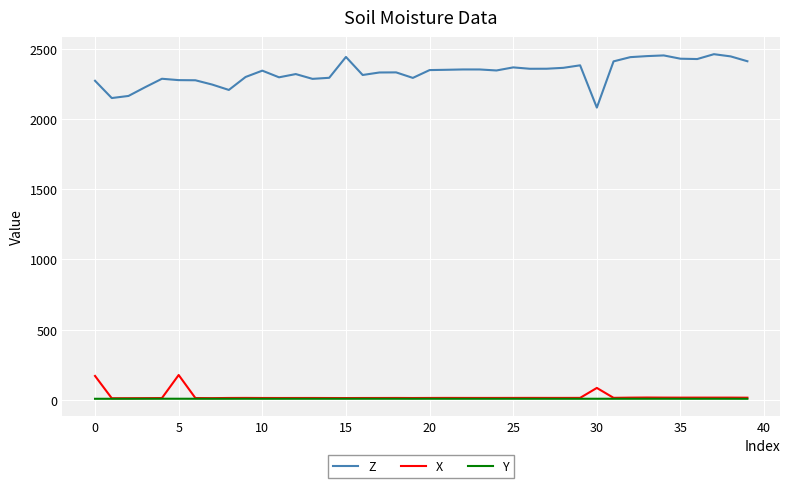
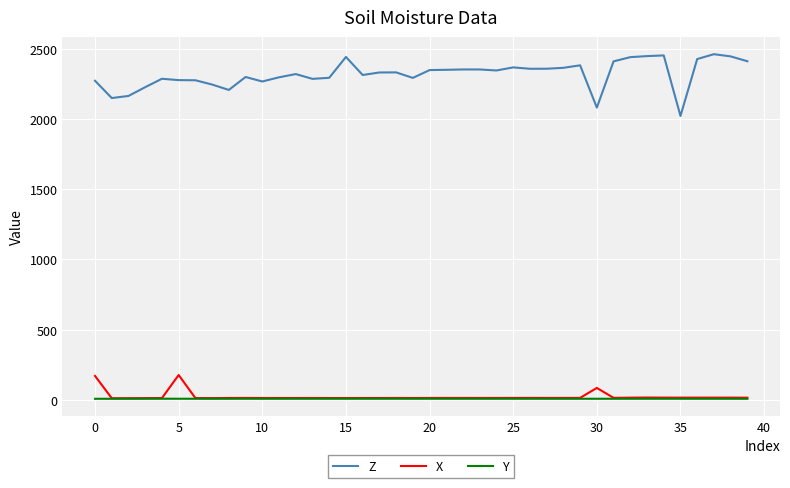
Z, 10: 2340 -> 2270
Z, 35: 2430 -> 2020
